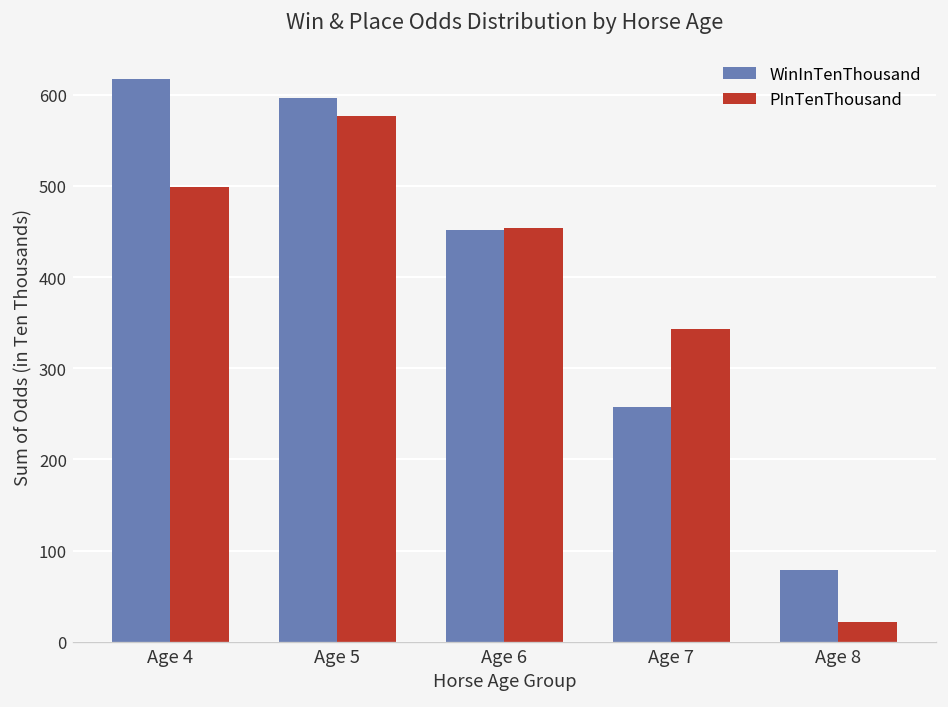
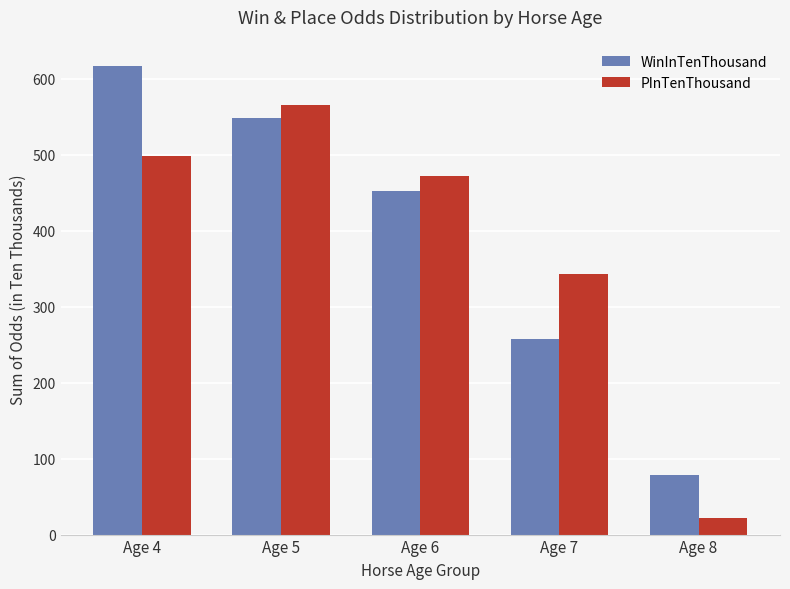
WinInTenThousand, Age 5: 600 -> 550
PInTenThousand, Age 5: 580 -> 570
PInTenThousand, Age 6: 450 -> 470
